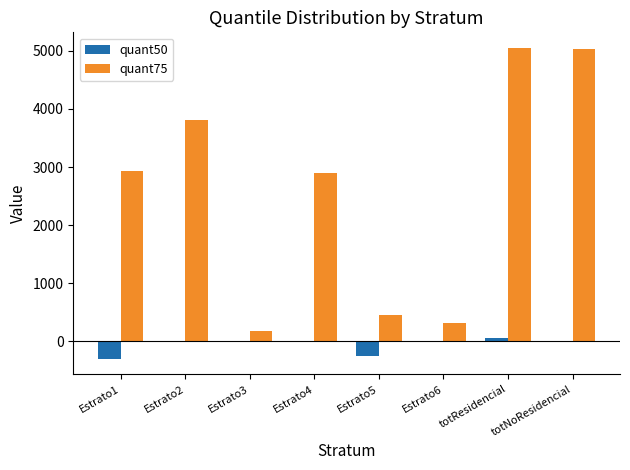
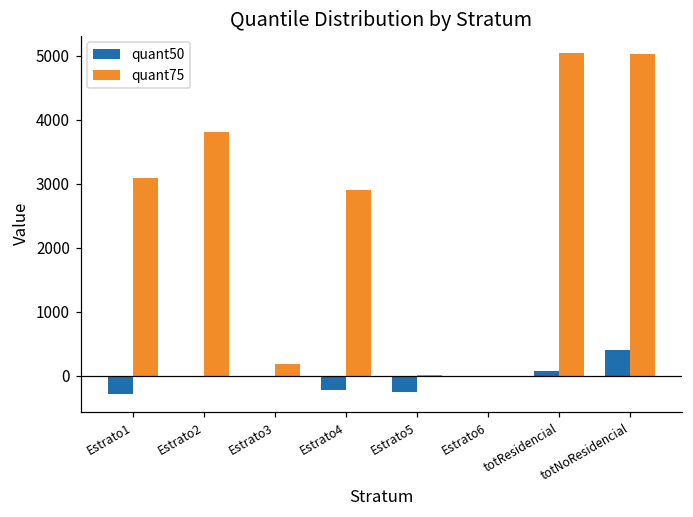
quant75, Estrato1: 2900 -> 3100
quant50, Estrato4: 0 -> -200
quant75, Estrato5: 500 -> 0
quant75, Estrato6: 300 -> 0
quant50, totNoResidencial: 0 -> 400
